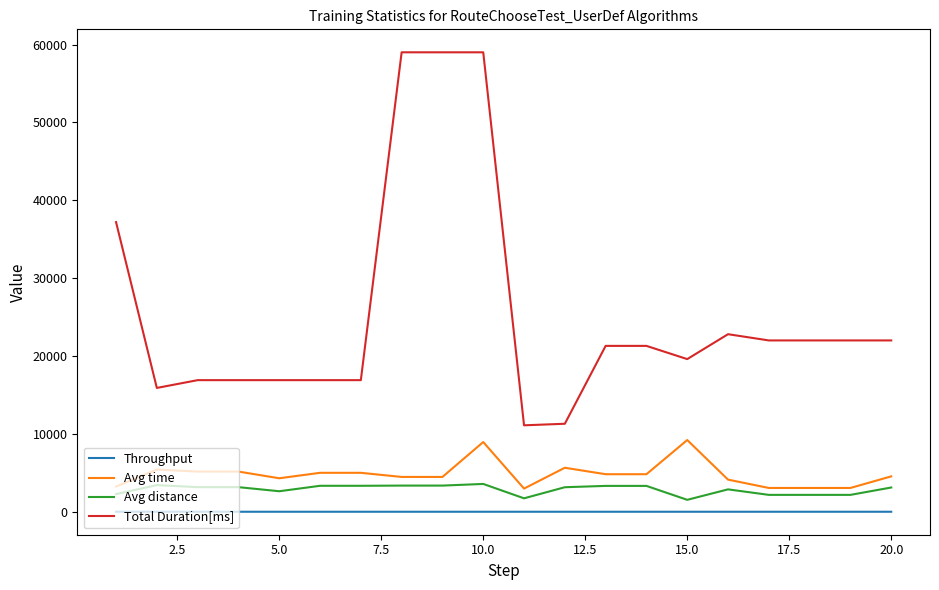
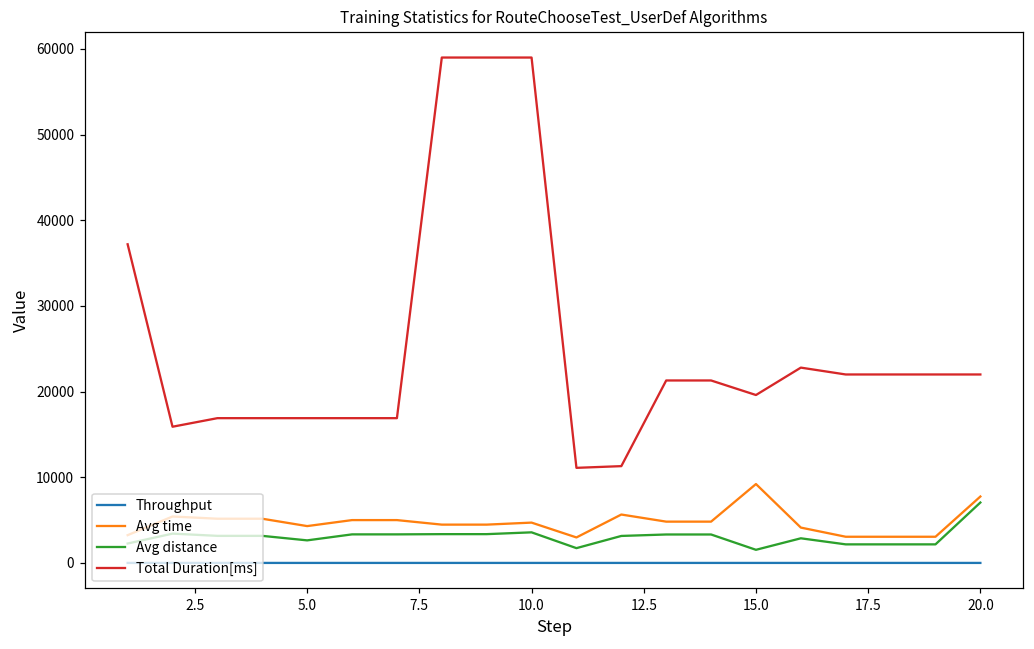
Avg time, 10.0: 9000 -> 5000
Avg time, 20.0: 5000 -> 8000
Avg distance, 20.0: 3000 -> 7000
